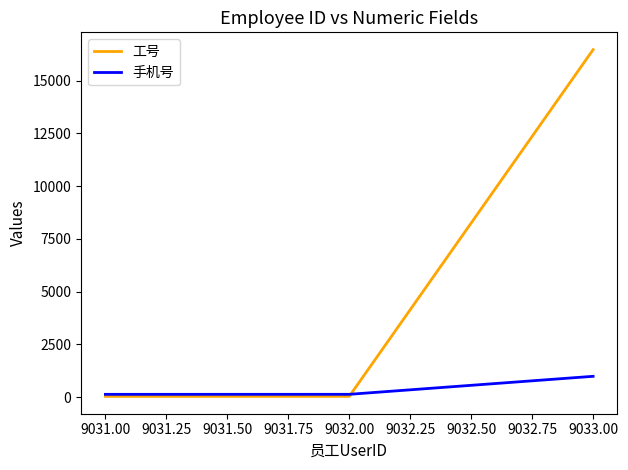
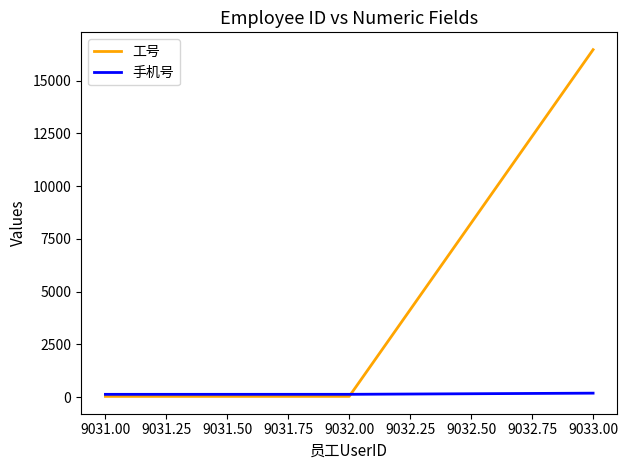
手机号, 9033.00: 1000 -> 200
